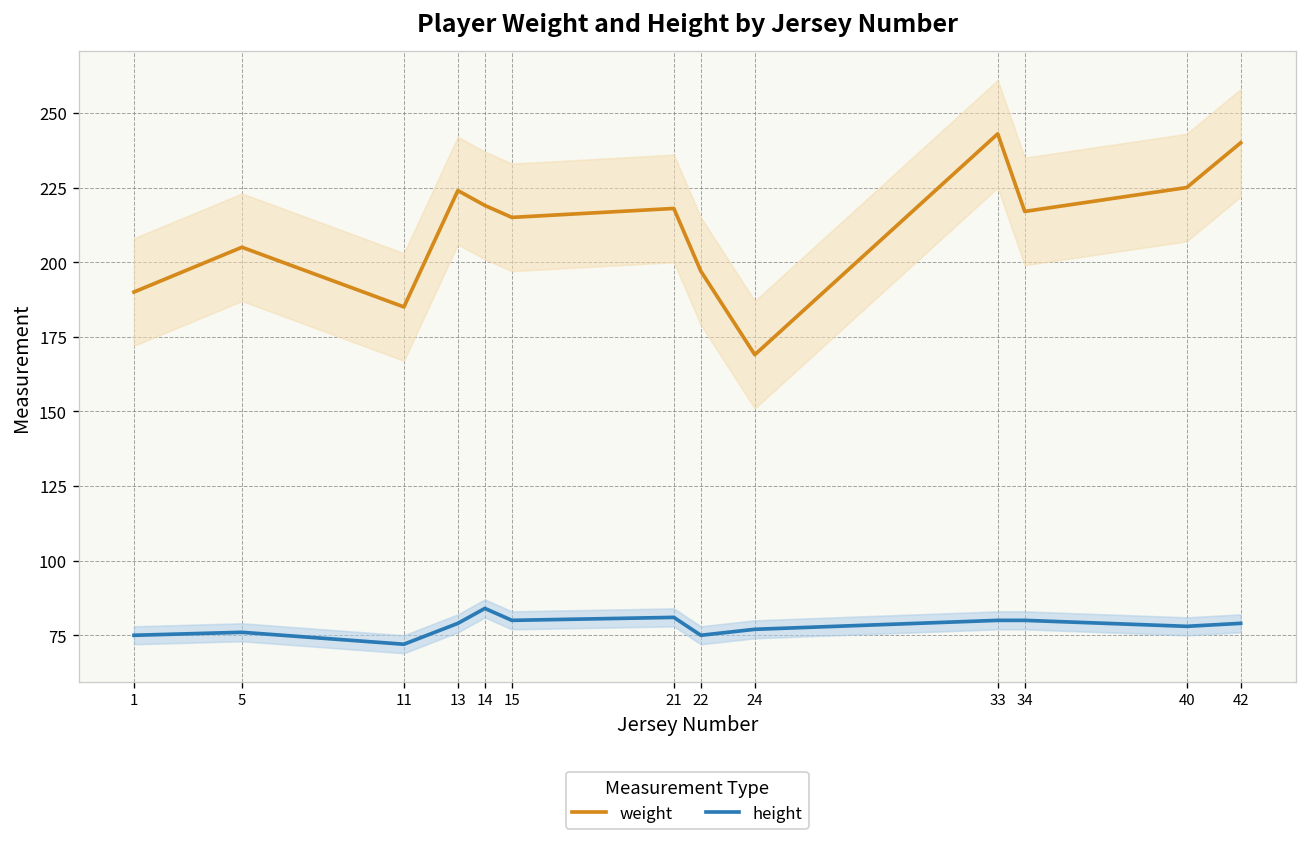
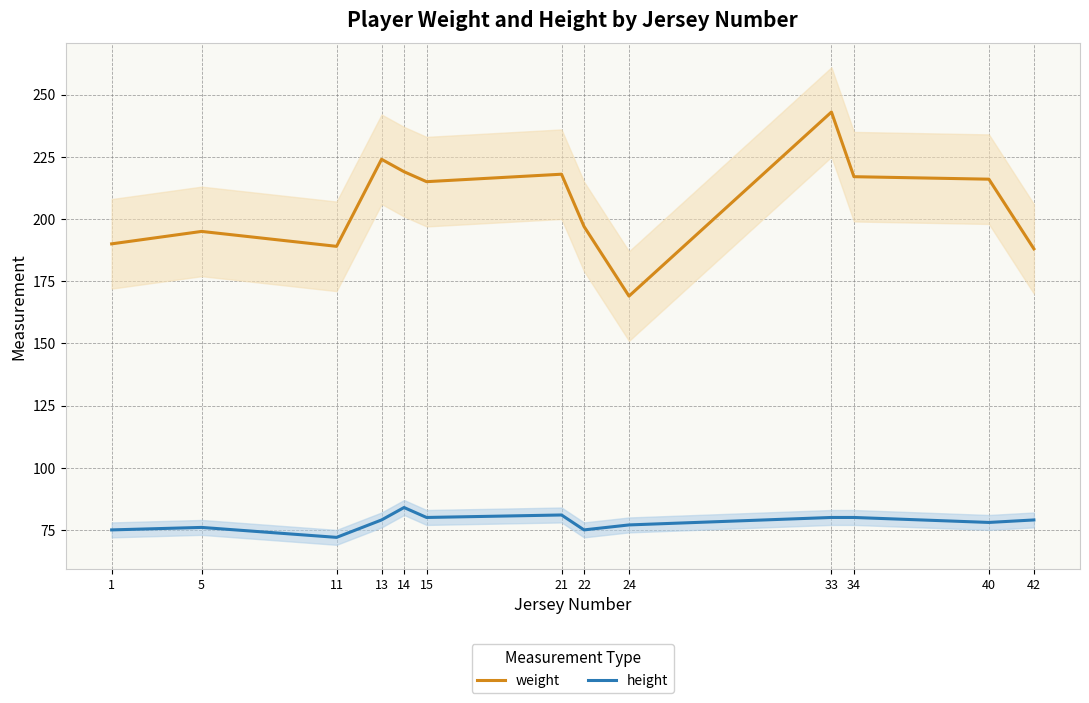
weight, 5: 205 -> 195
weight, 11: 185 -> 189
weight, 40: 225 -> 216
weight, 42: 240 -> 188
